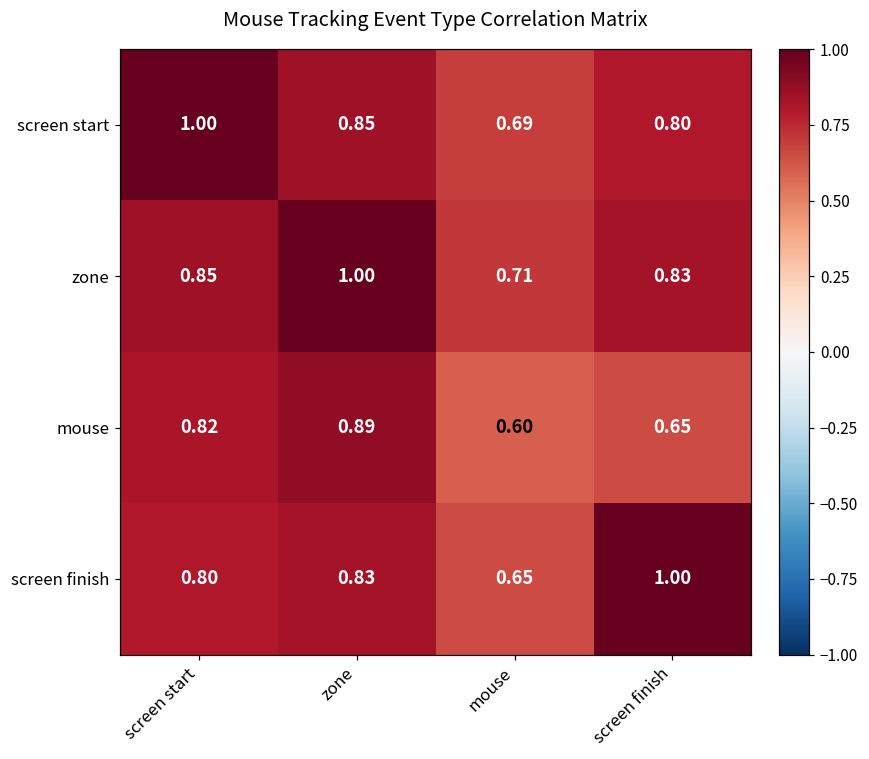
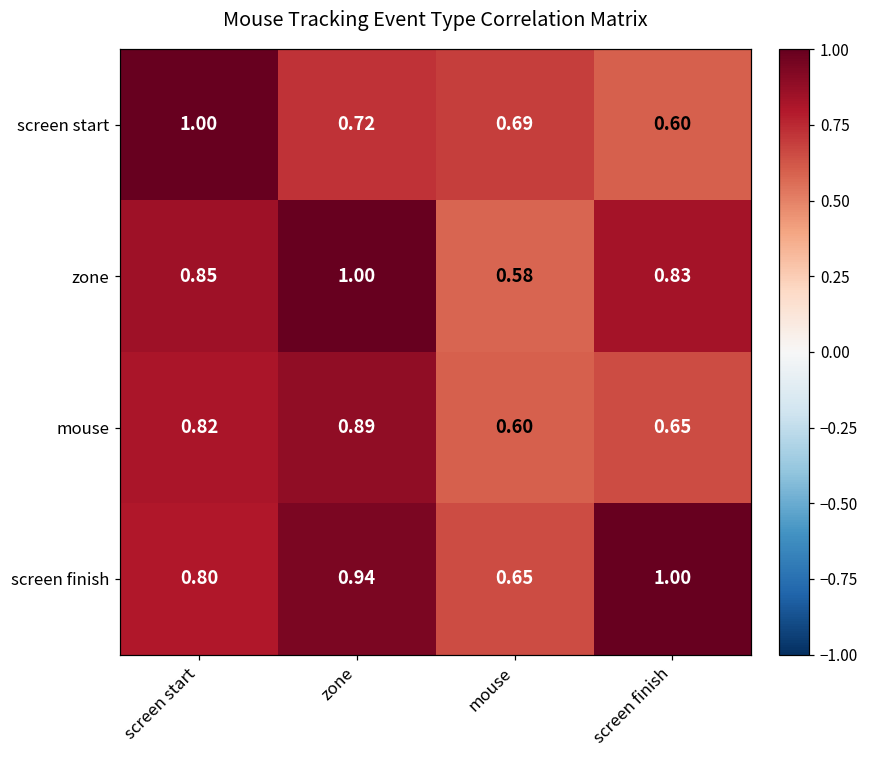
screen start, zone: 0.85 -> 0.72
screen start, screen finish: 0.80 -> 0.60
zone, mouse: 0.71 -> 0.58
screen finish, zone: 0.83 -> 0.94
